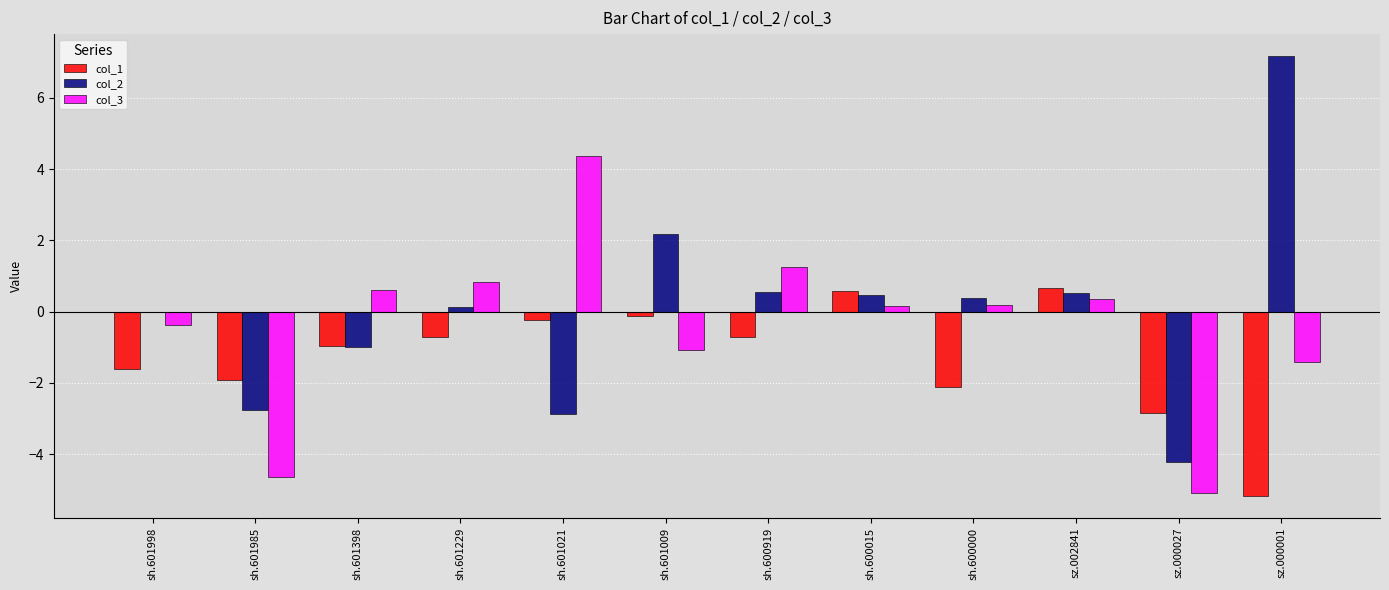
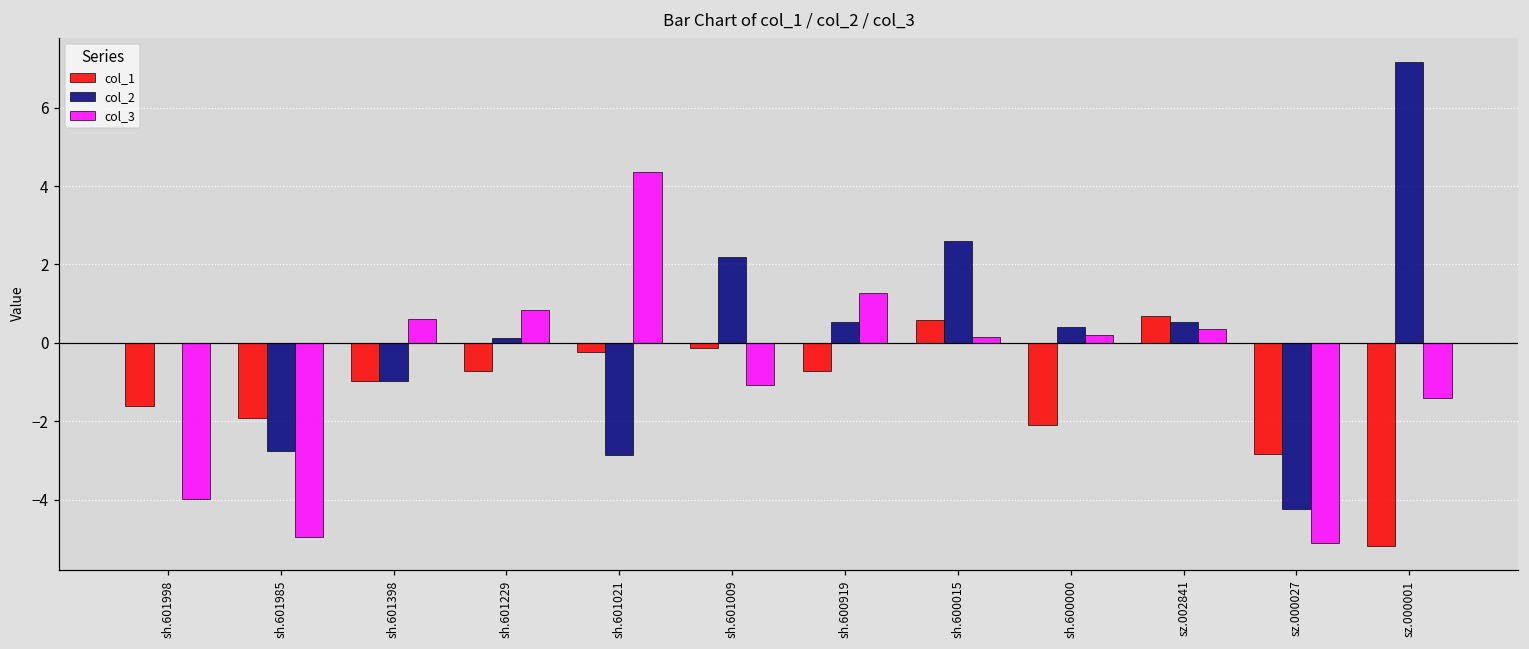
col_3, sh.601998: -0.4 -> -4.0
col_3, sh.601985: -4.6 -> -5.0
col_2, sh.600015: 0.5 -> 2.6
